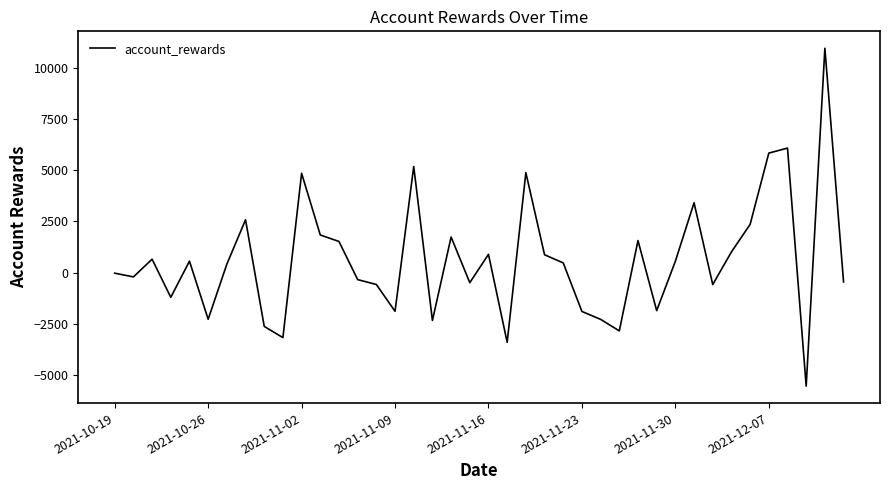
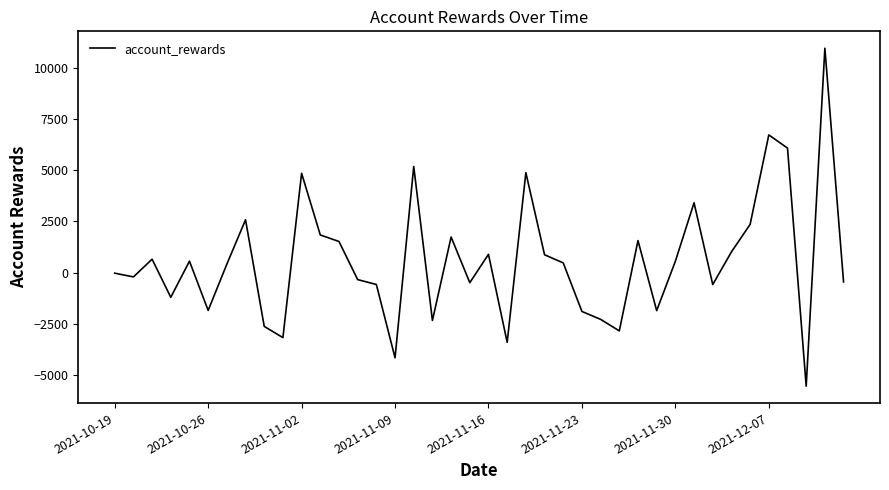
2021-10-26: -2300 -> -1800
2021-11-09: -1900 -> -4200
2021-12-07: 5800 -> 6700
